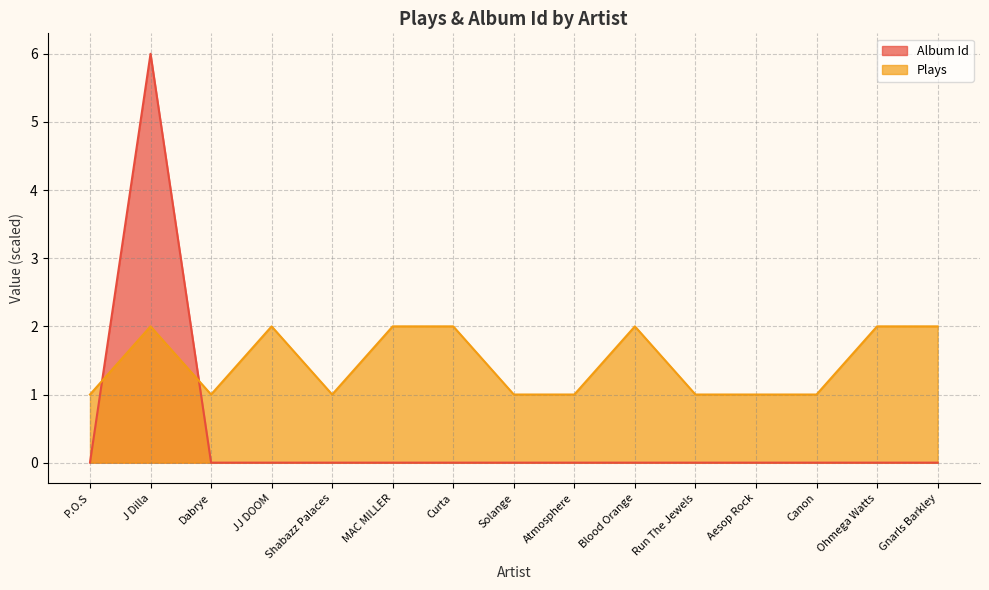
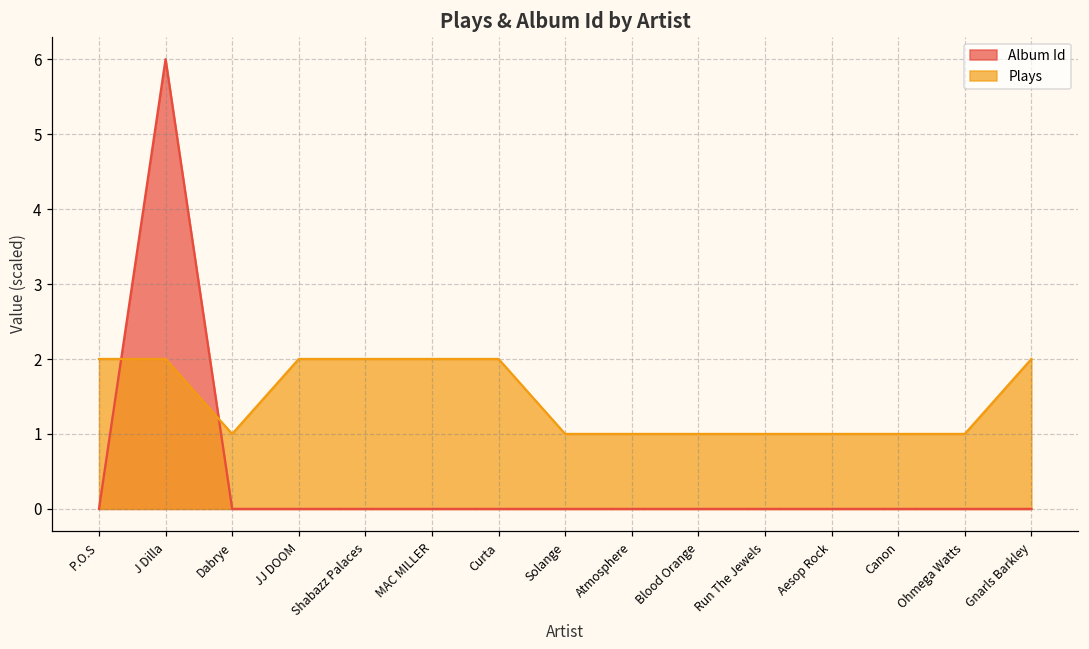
Plays, P.O.S: 1 -> 2
Plays, Shabazz Palaces: 1 -> 2
Plays, Blood Orange: 2 -> 1
Plays, Ohmega Watts: 2 -> 1
